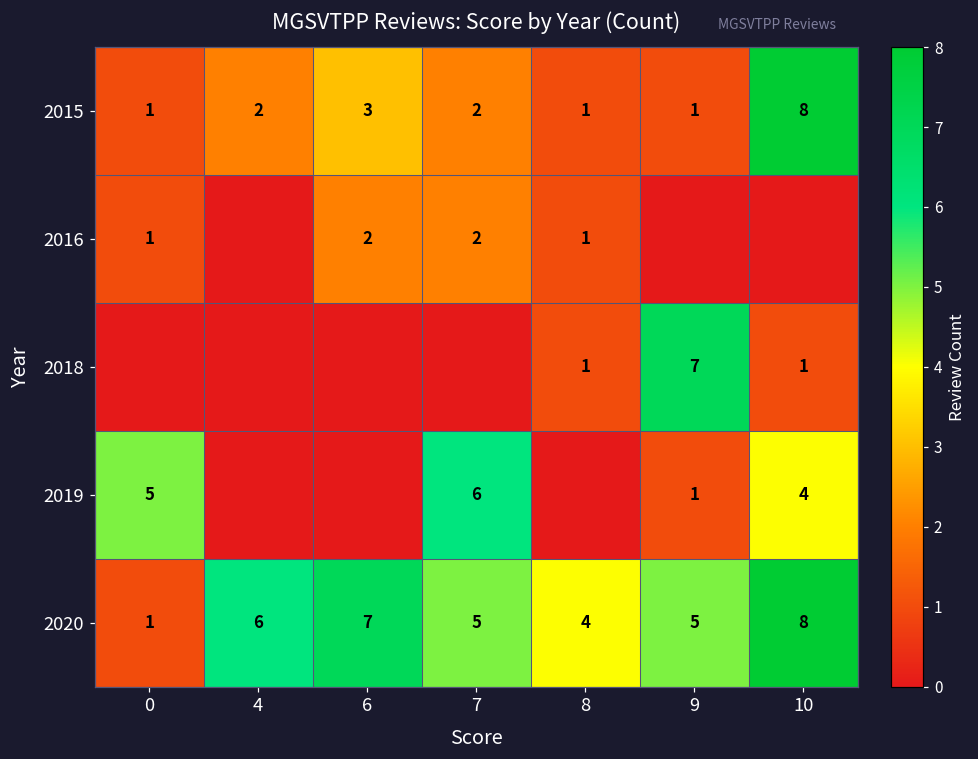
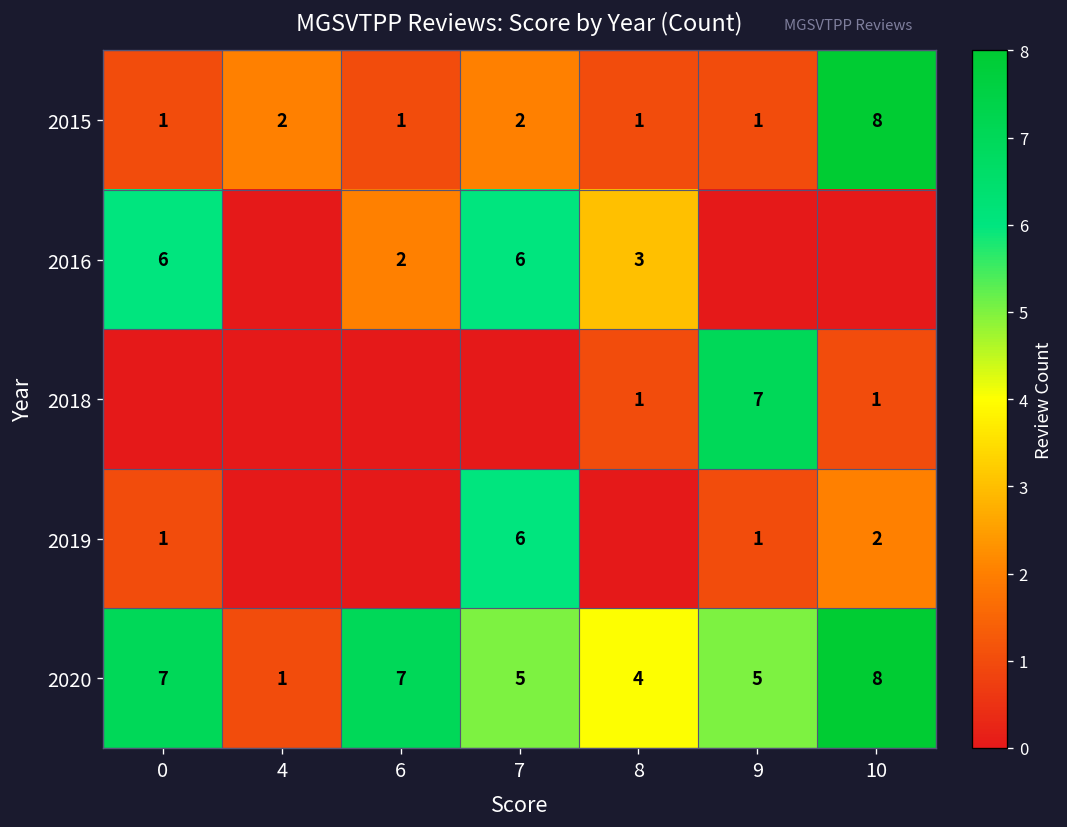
2015, 6: 3 -> 1
2016, 0: 1 -> 6
2016, 7: 2 -> 6
2016, 8: 1 -> 3
2019, 0: 5 -> 1
2019, 10: 4 -> 2
2020, 0: 1 -> 7
2020, 4: 6 -> 1
